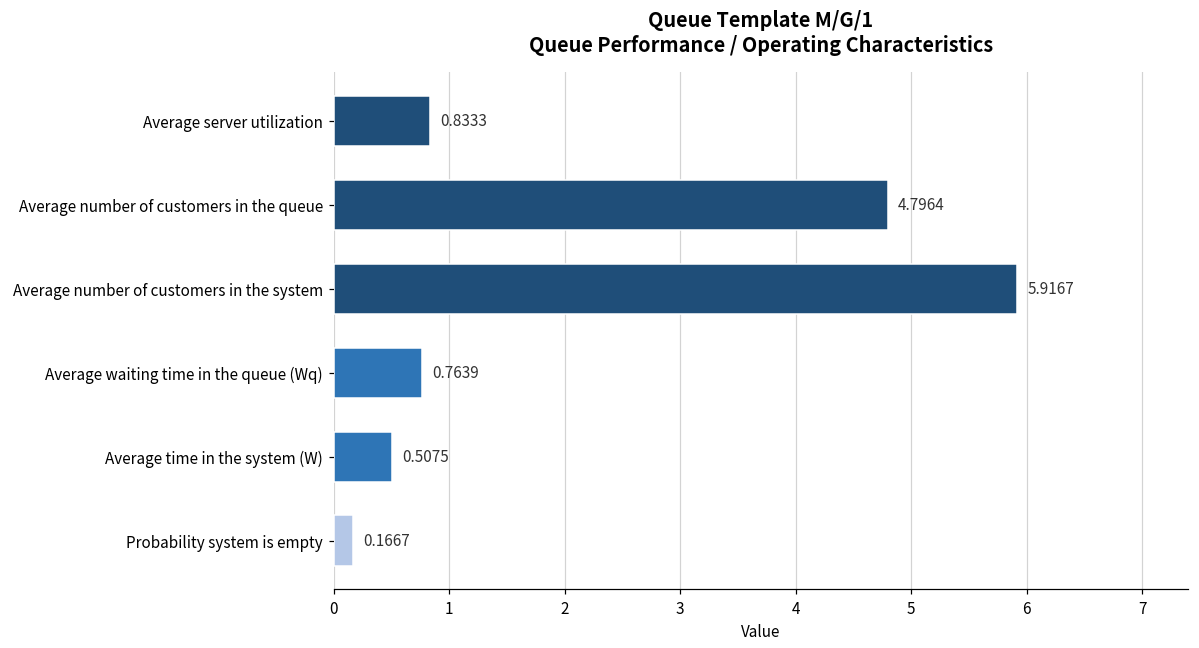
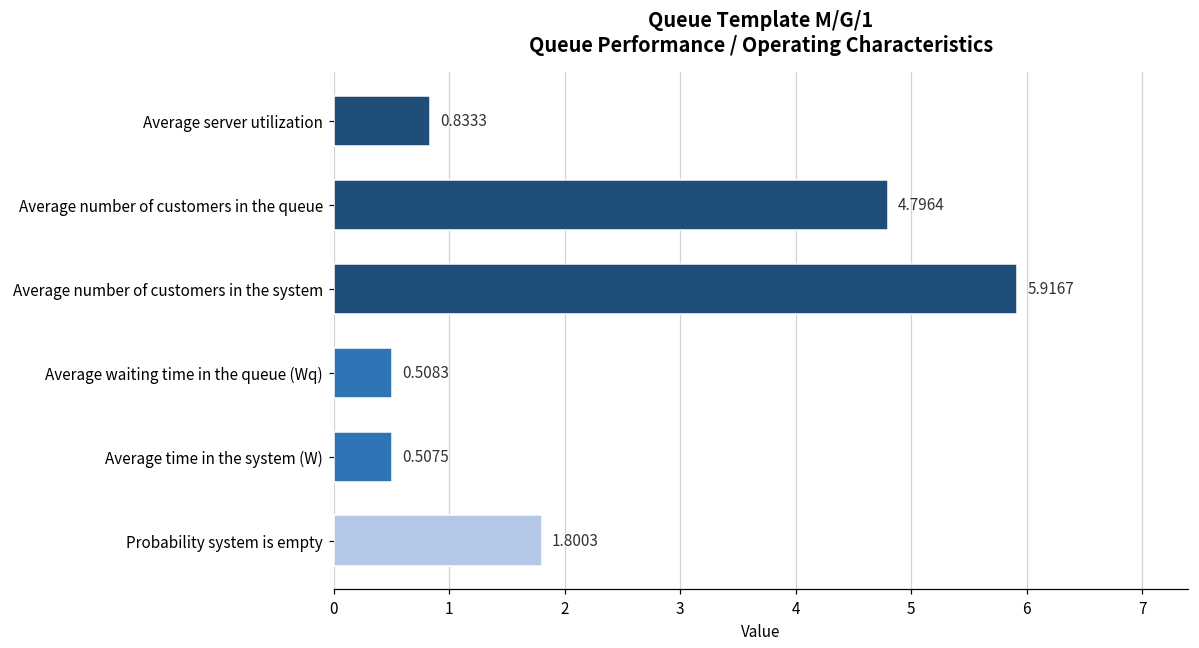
Average waiting time in the queue (Wq): 0.7639 -> 0.5083
Probability system is empty: 0.1667 -> 1.8003
